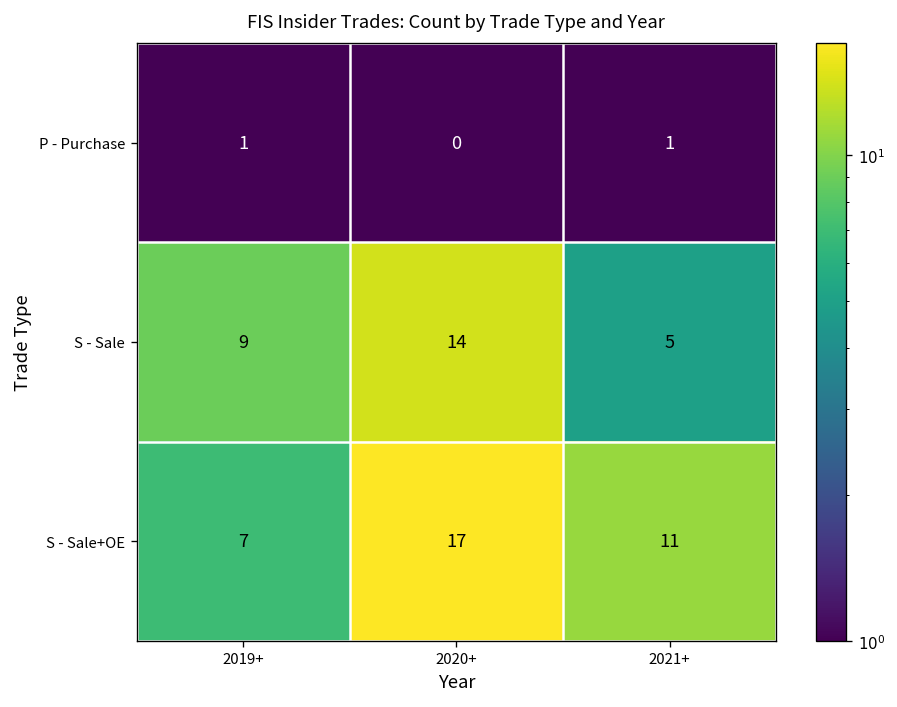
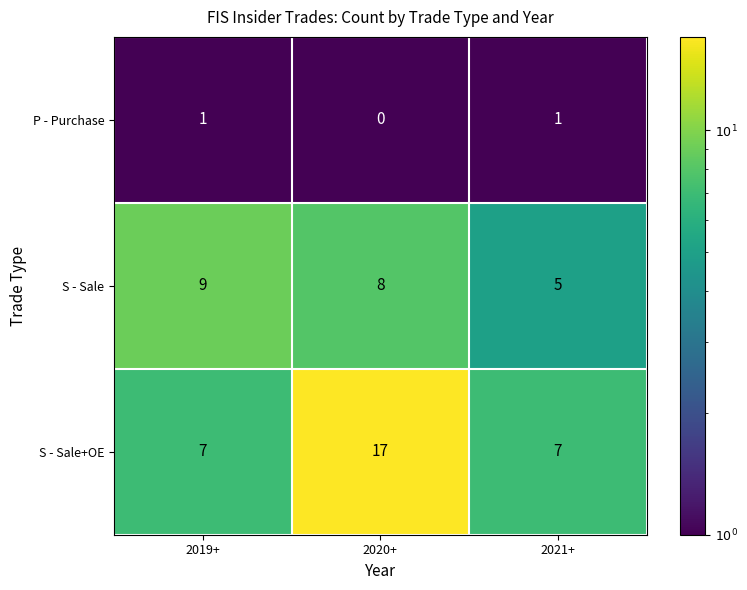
S - Sale, 2020+: 14 -> 8
S - Sale+OE, 2021+: 11 -> 7
